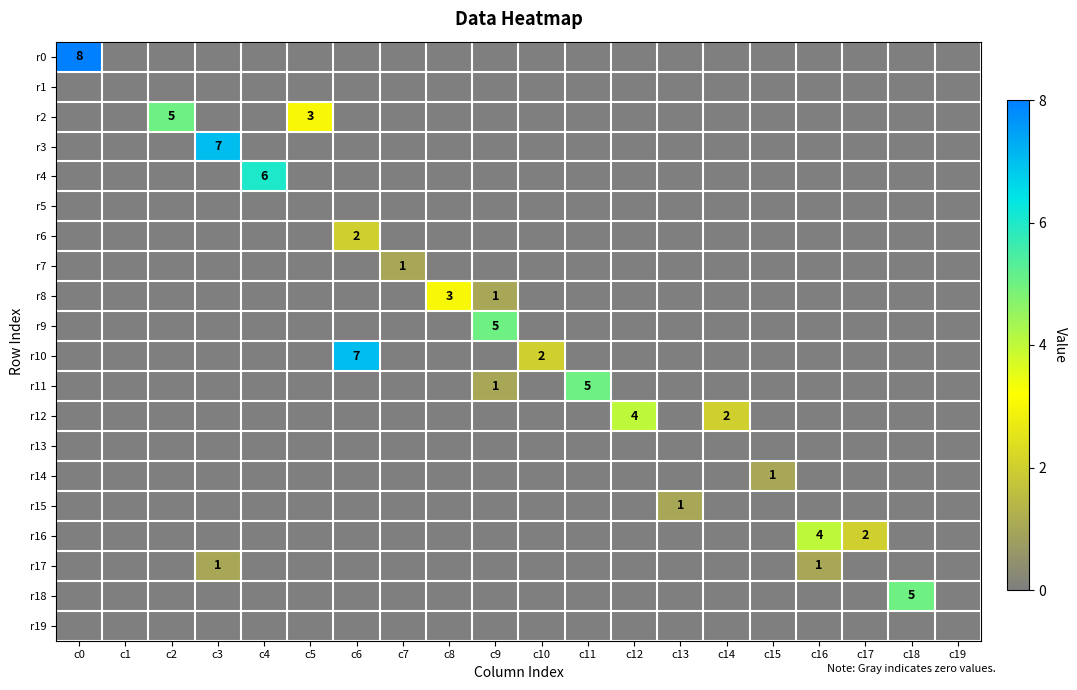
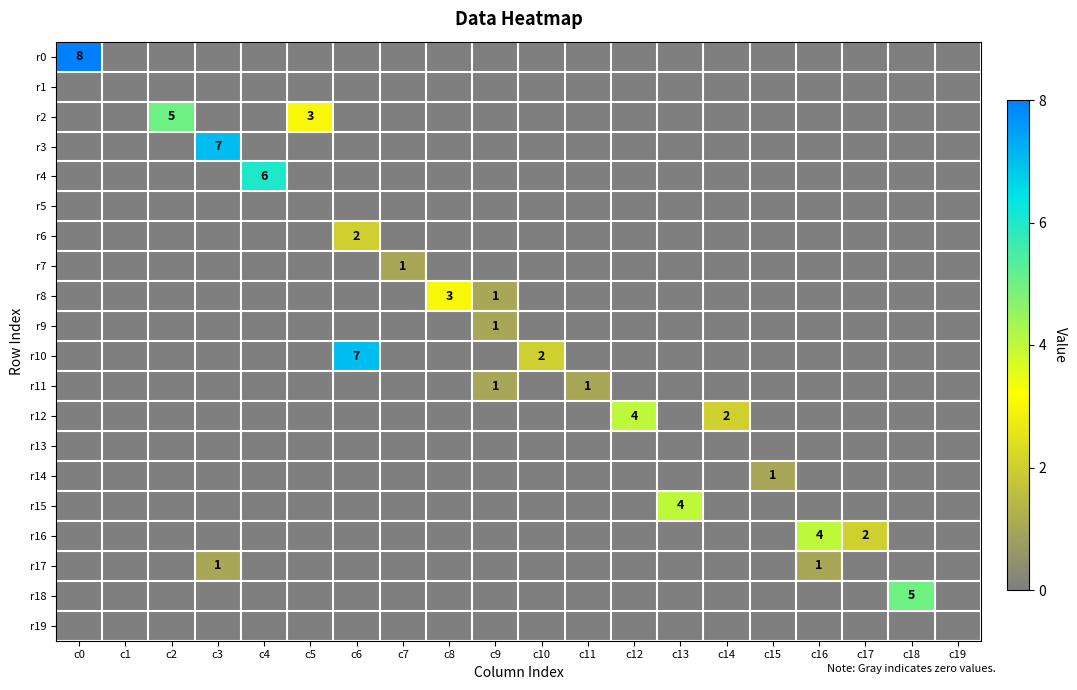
r9, c9: 5 -> 1
r11, c11: 5 -> 1
r15, c13: 1 -> 4
